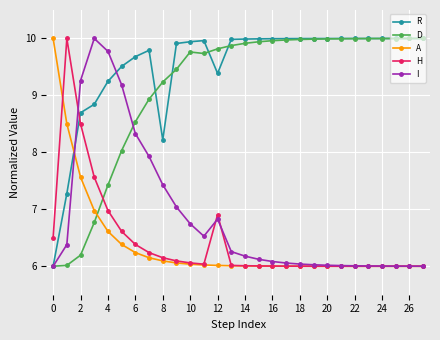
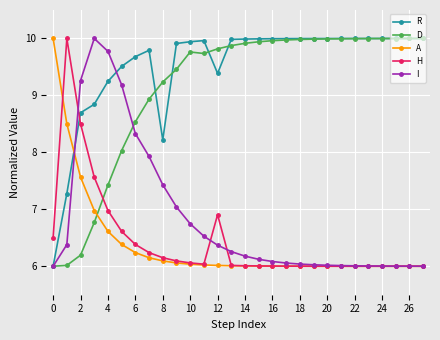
I, 12: 6.8 -> 6.4
